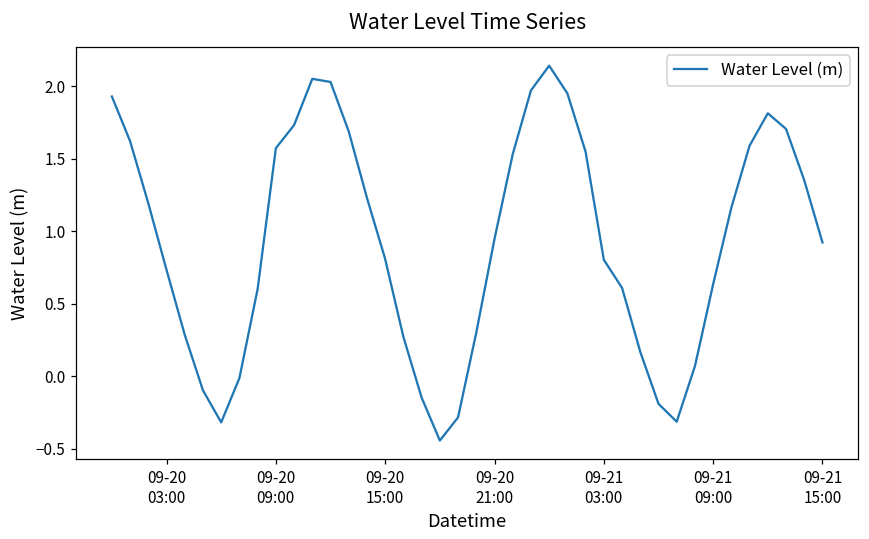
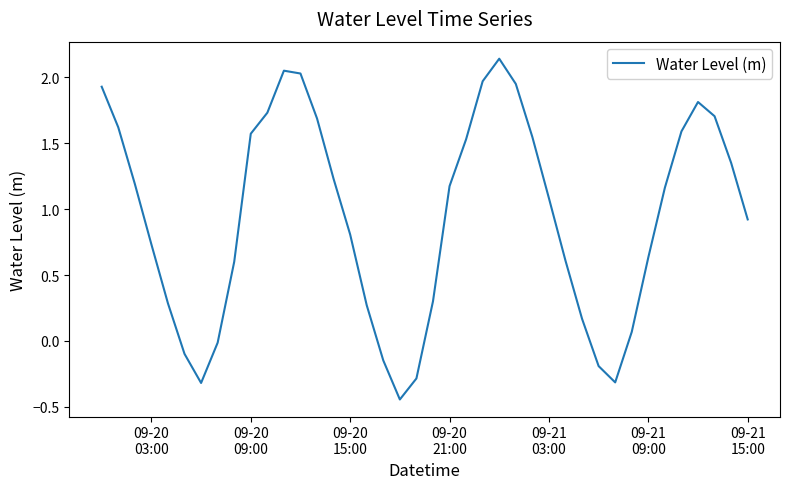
09-20 21:00: 0.95 -> 1.17
09-21 03:00: 0.80 -> 1.08
